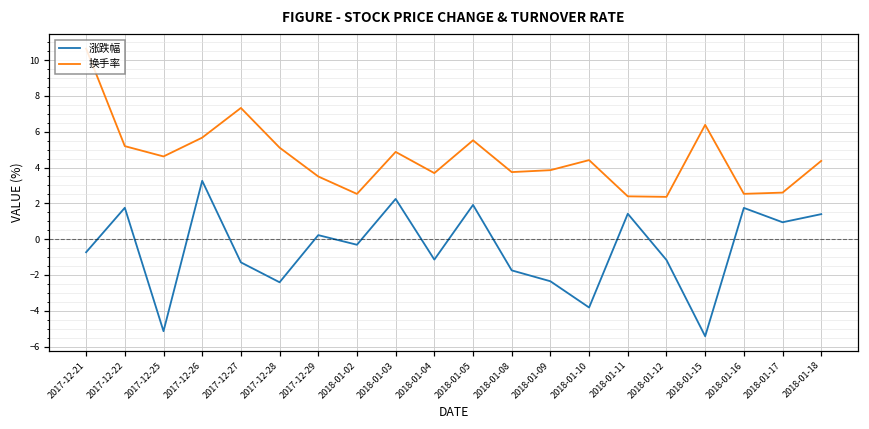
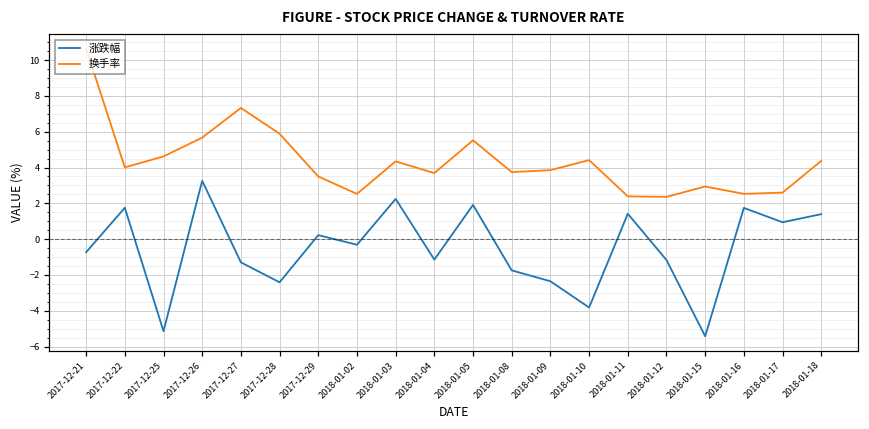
换手率, 2017-12-22: 5.2 -> 4.0
换手率, 2017-12-28: 5.1 -> 5.9
换手率, 2018-01-03: 4.9 -> 4.3
换手率, 2018-01-15: 6.4 -> 2.9
